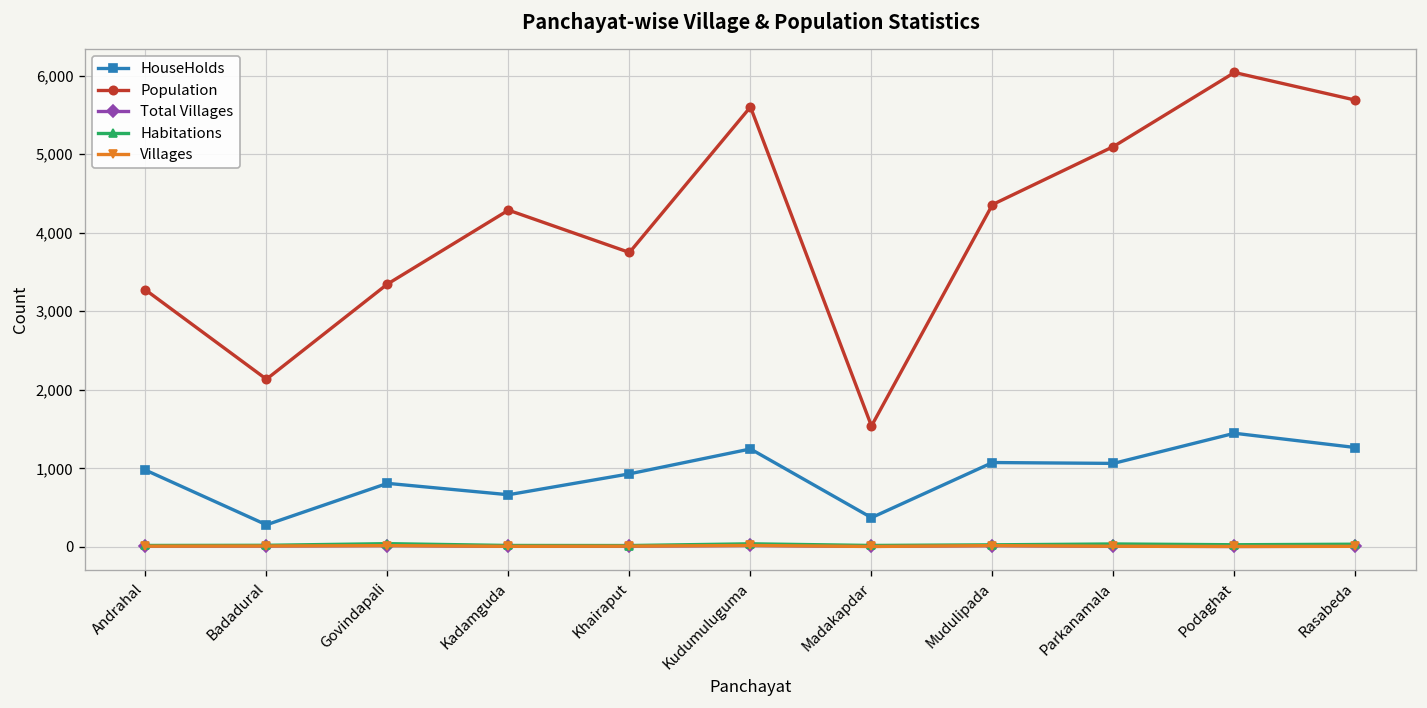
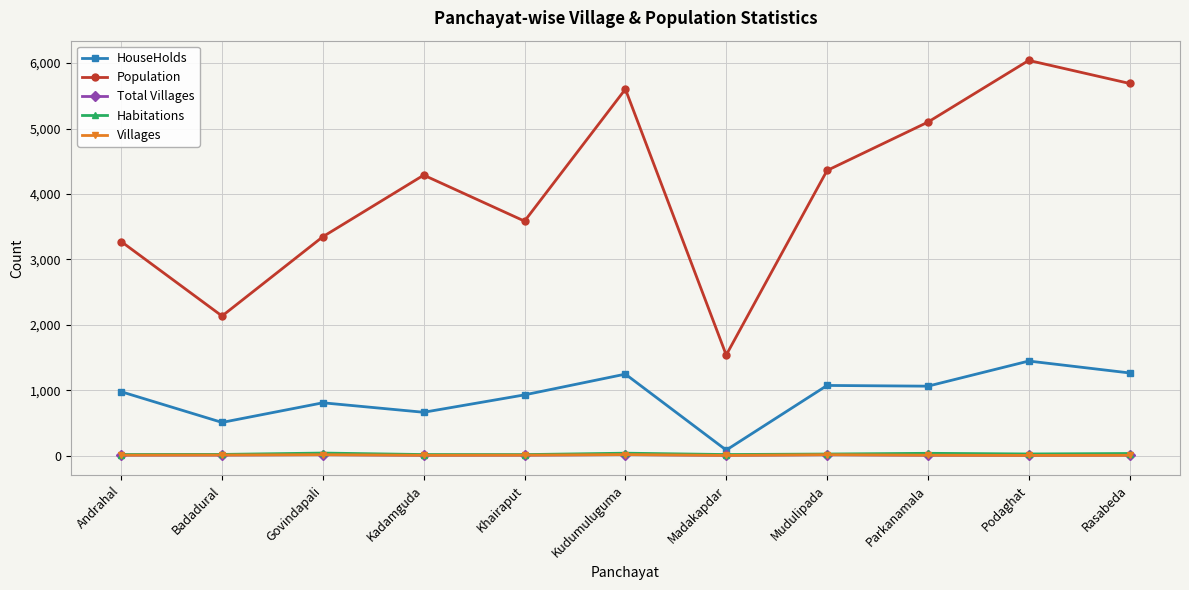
HouseHolds, Badadural: 300 -> 500
Population, Khairaput: 3,700 -> 3,600
HouseHolds, Madakapdar: 400 -> 100
